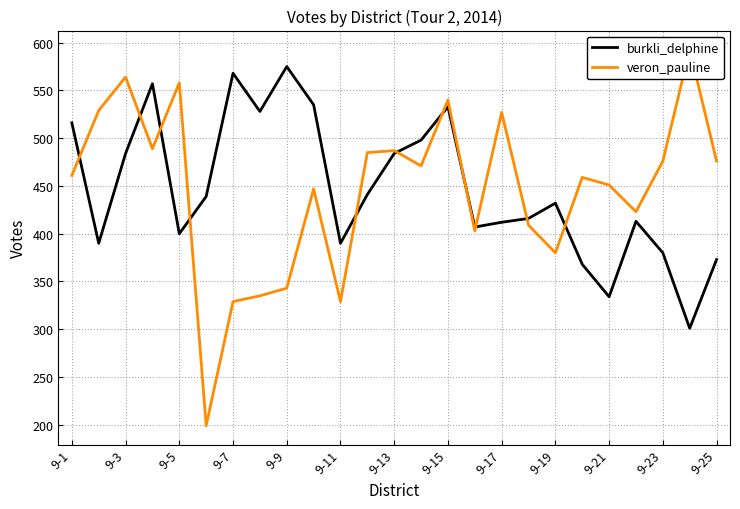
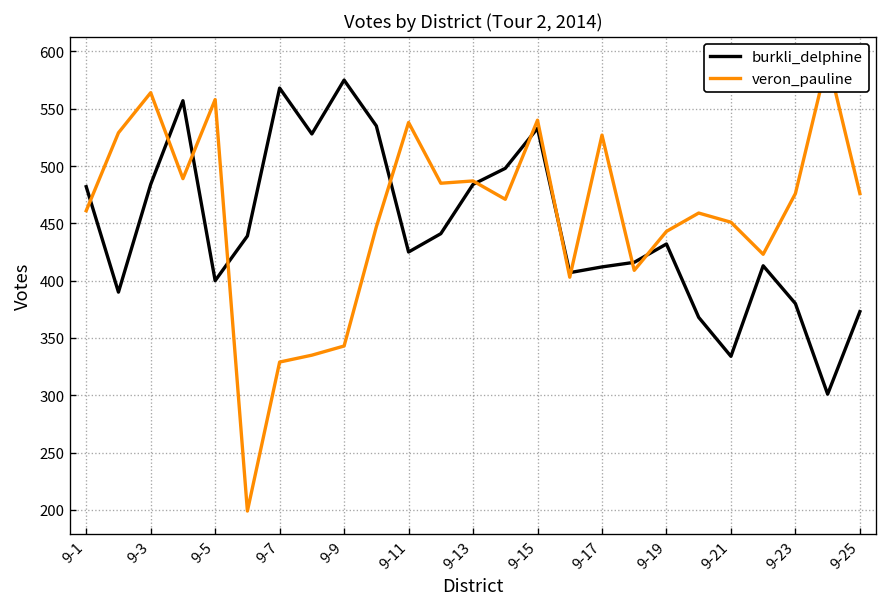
burkli_delphine, 9-1: 520 -> 480
burkli_delphine, 9-11: 390 -> 430
veron_pauline, 9-11: 330 -> 540
veron_pauline, 9-19: 380 -> 440
